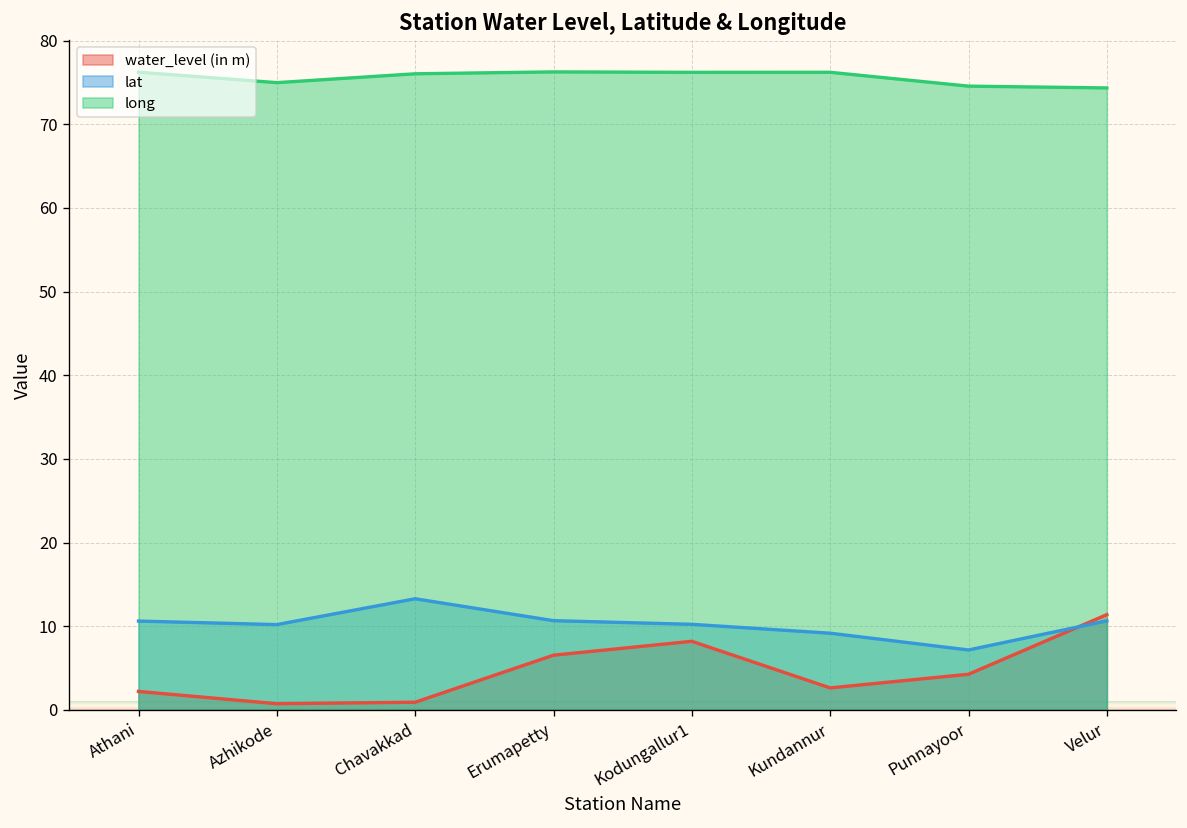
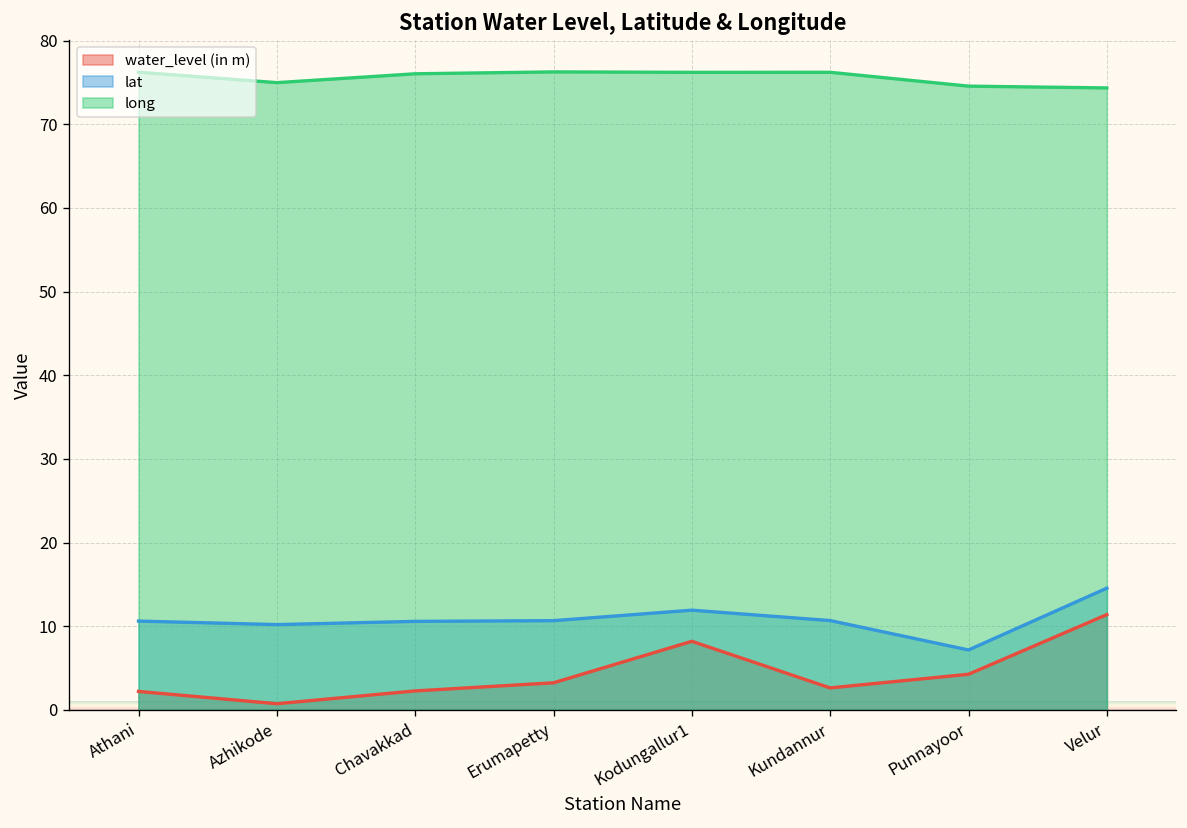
water_level (in m), Chavakkad: 1 -> 2
lat, Chavakkad: 13 -> 11
water_level (in m), Erumapetty: 7 -> 3
lat, Kodungallur1: 10 -> 12
lat, Kundannur: 9 -> 11
lat, Velur: 11 -> 15
